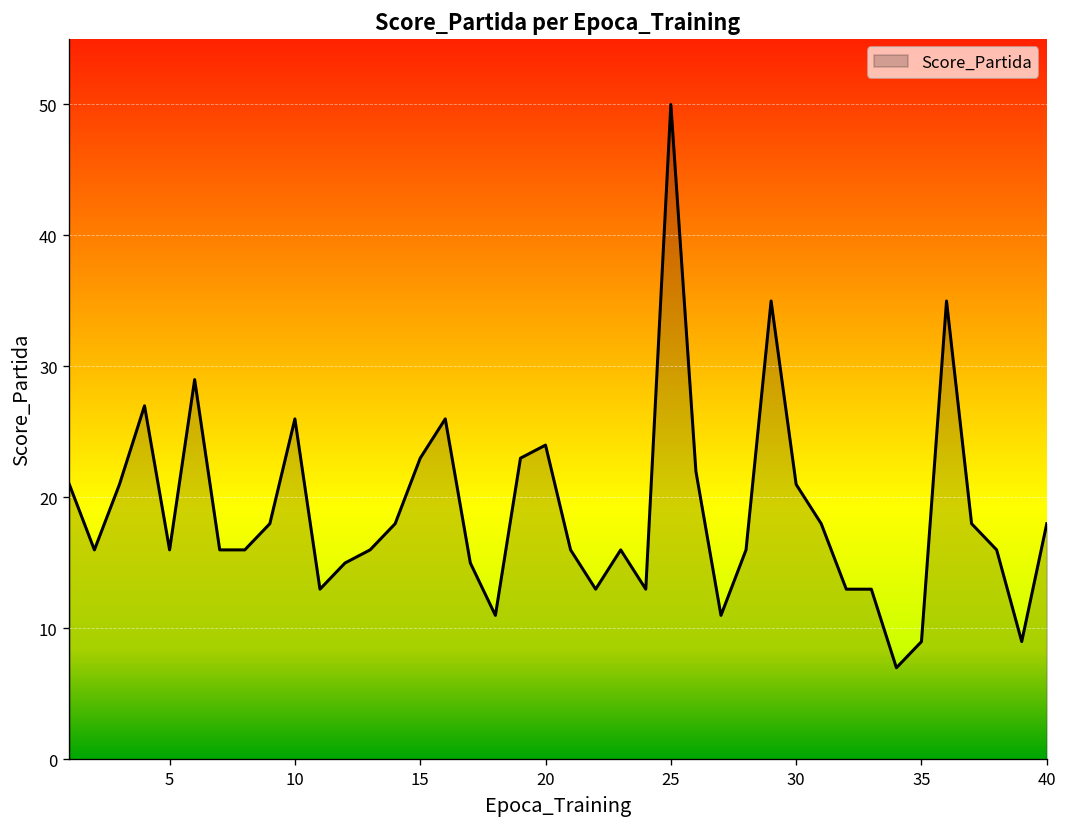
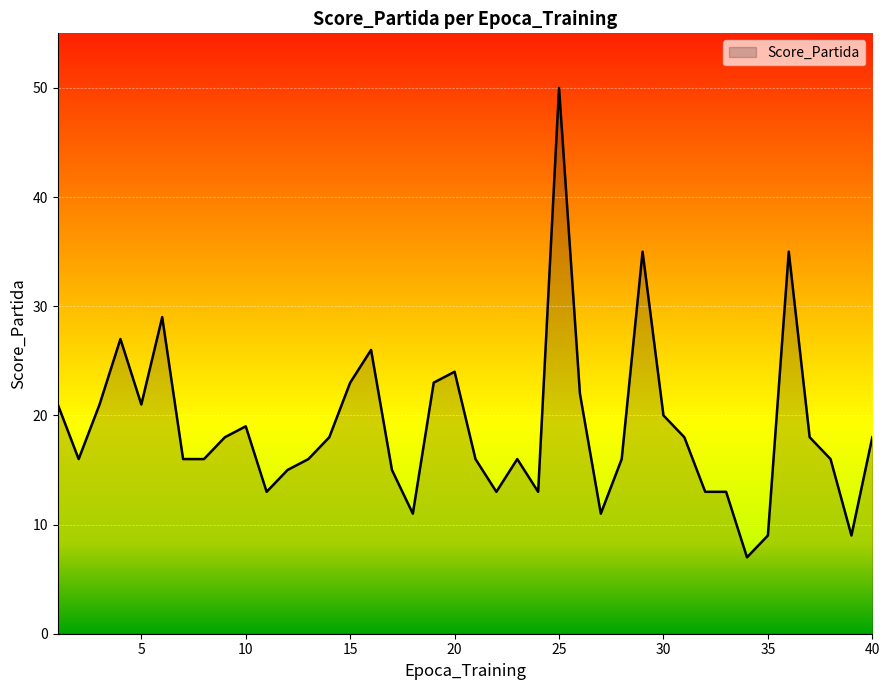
5: 16 -> 21
10: 26 -> 19
30: 21 -> 20
